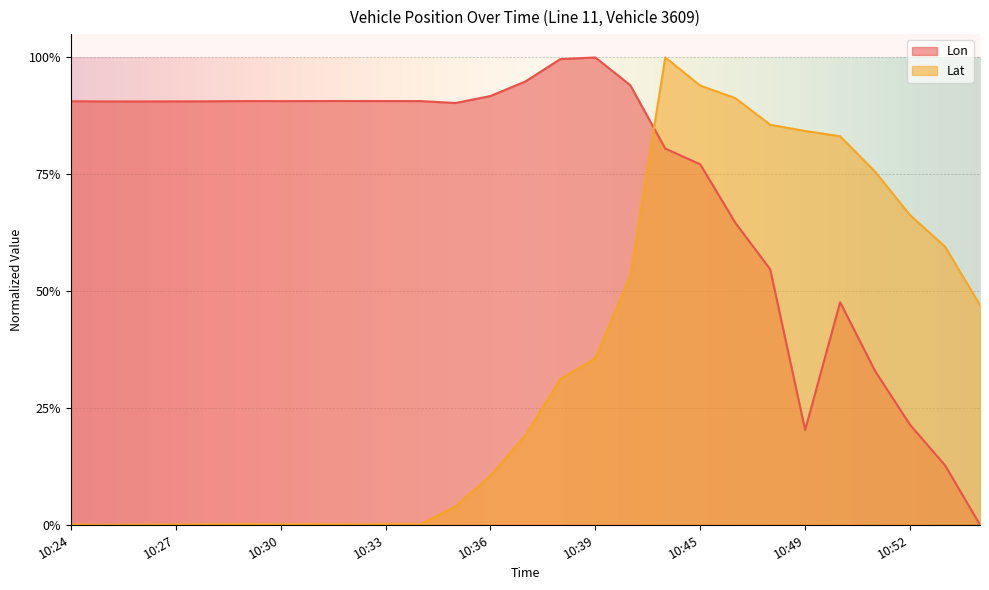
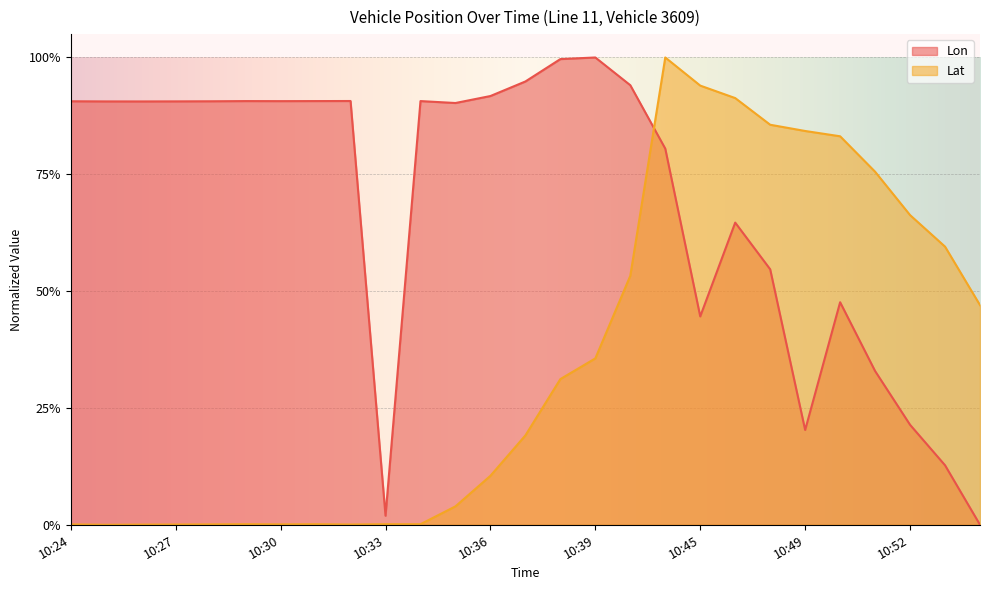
Lon, 10:33: 91% -> 2%
Lon, 10:45: 77% -> 45%
